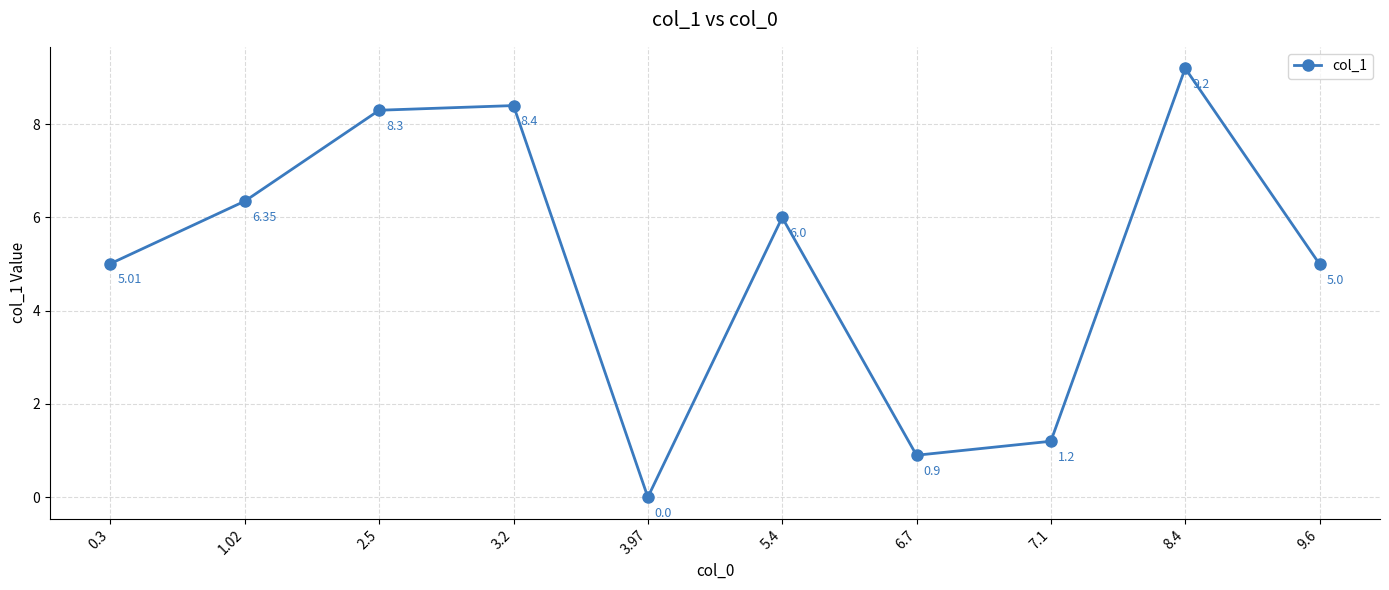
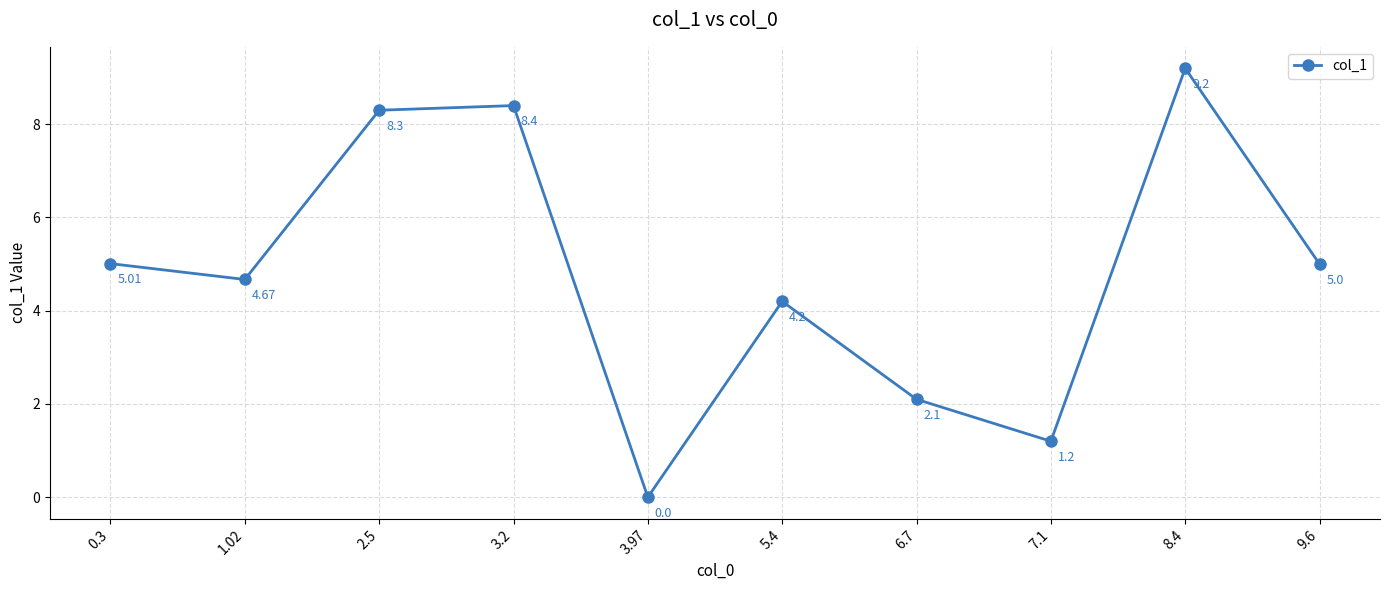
1.02: 6.35 -> 4.67
5.4: 6.0 -> 4.2
6.7: 0.9 -> 2.1
